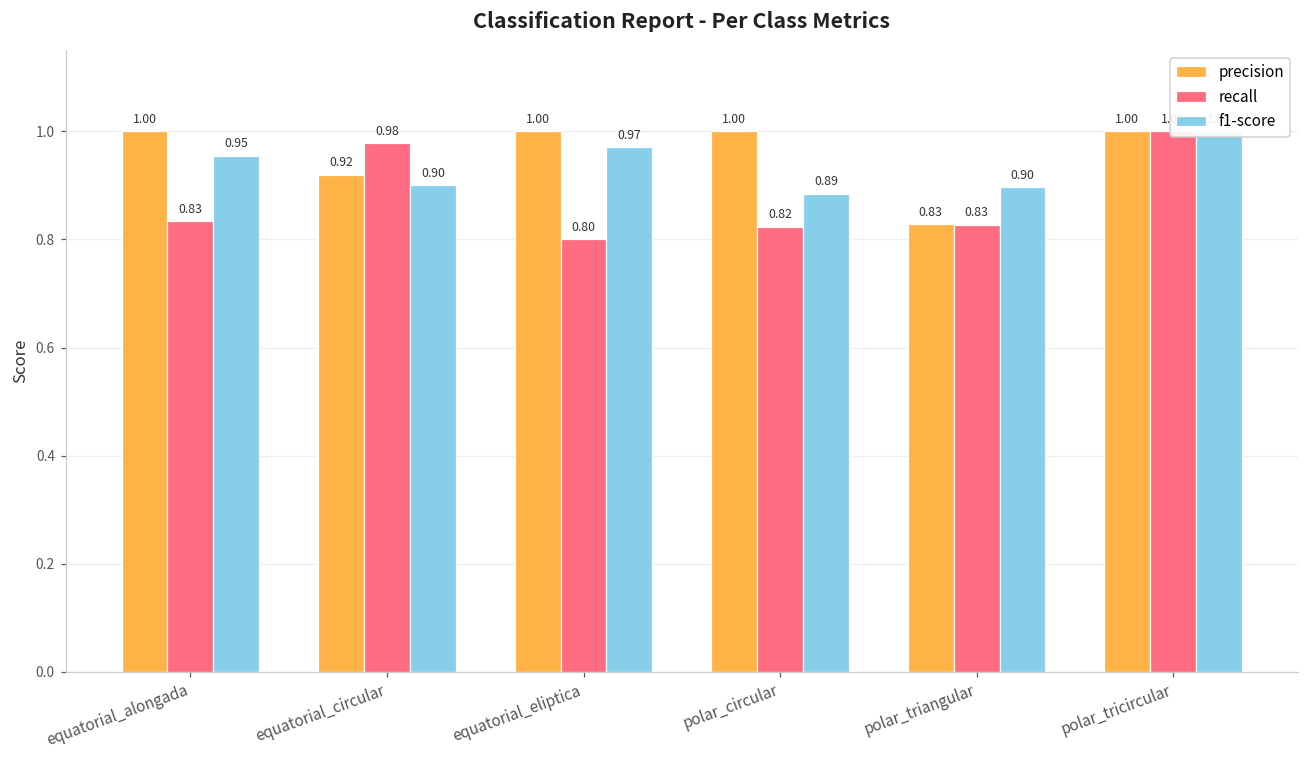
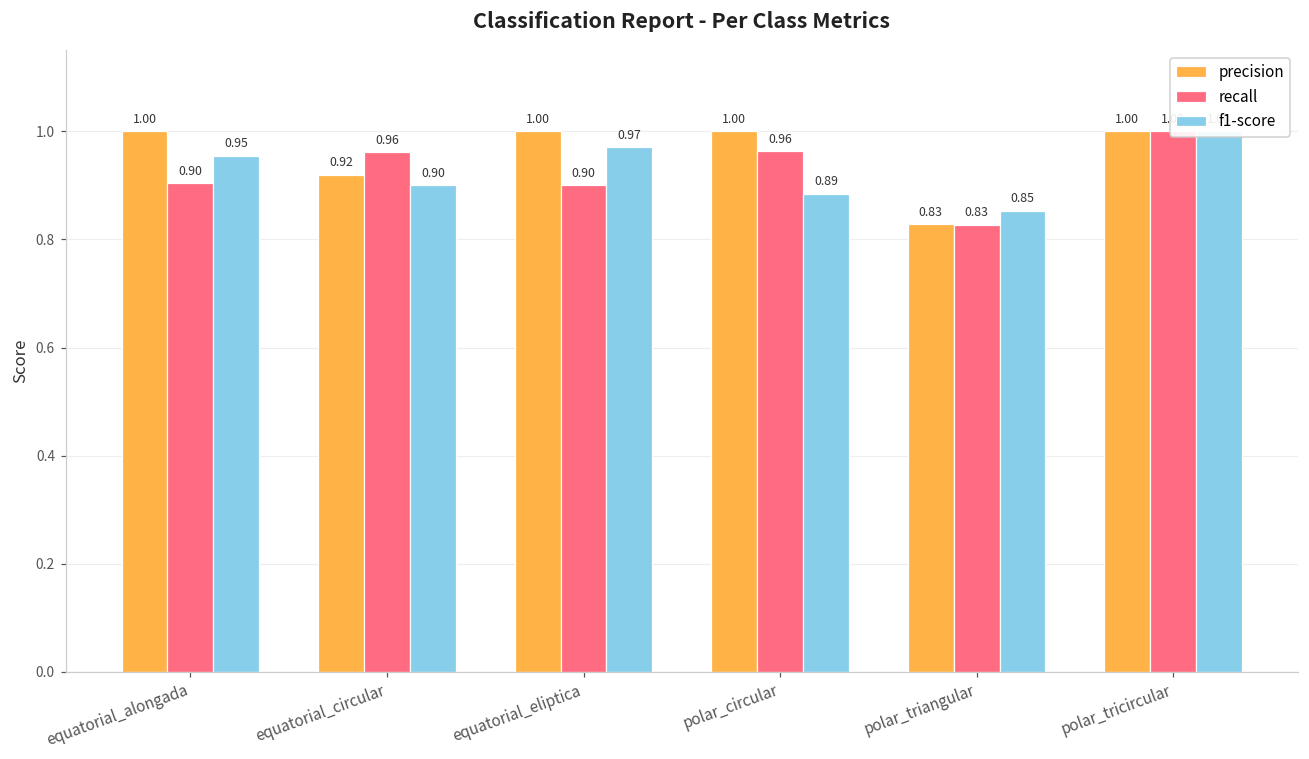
recall, equatorial_alongada: 0.83 -> 0.90
recall, equatorial_circular: 0.98 -> 0.96
recall, equatorial_eliptica: 0.80 -> 0.90
recall, polar_circular: 0.82 -> 0.96
f1-score, polar_triangular: 0.90 -> 0.85
